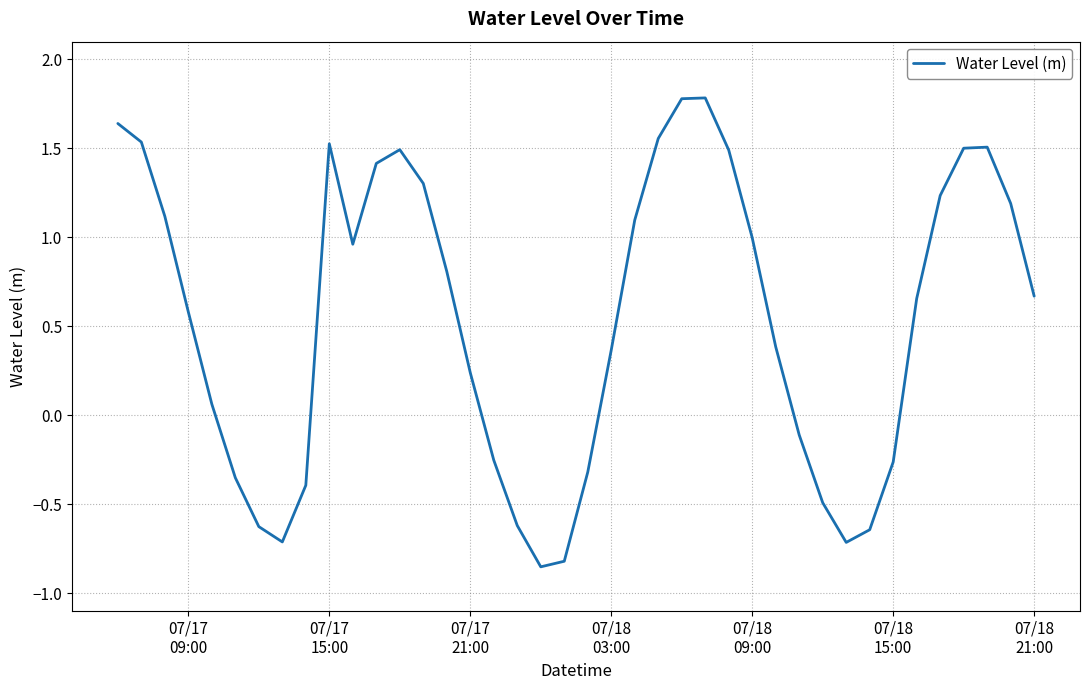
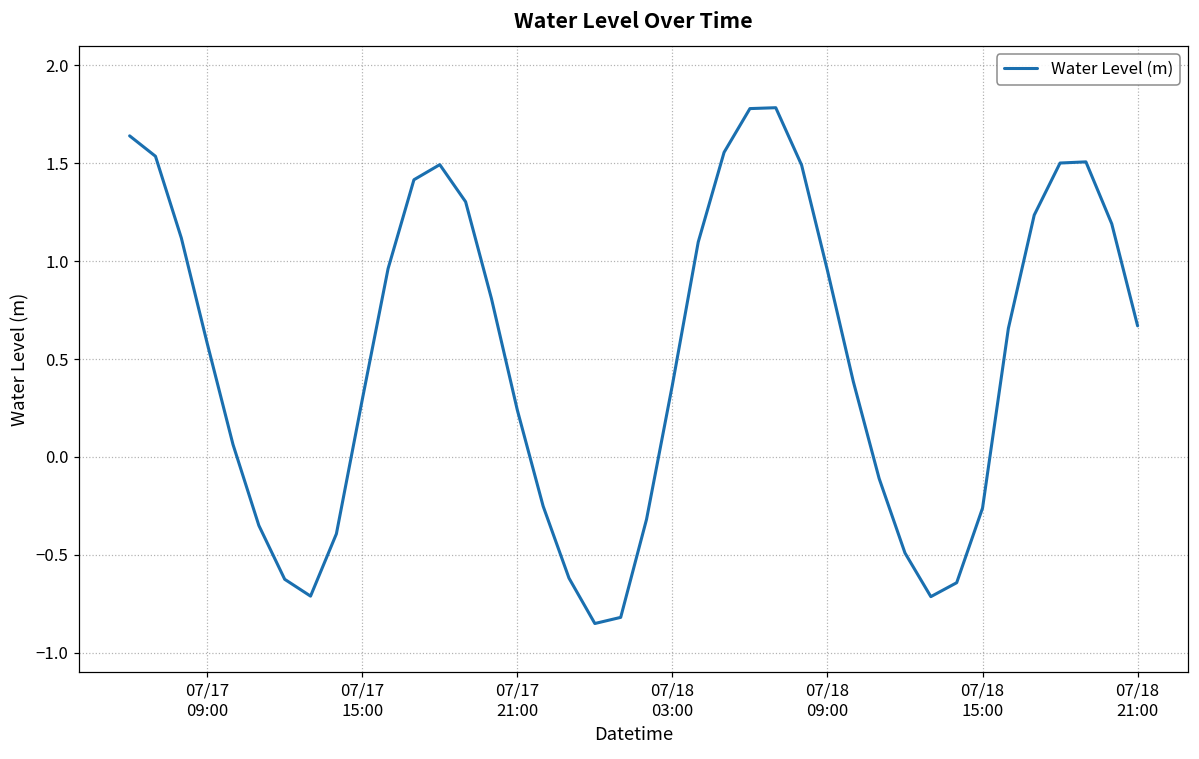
07/17 15:00: 1.53 -> 0.29
07/18 09:00: 1.00 -> 0.95
